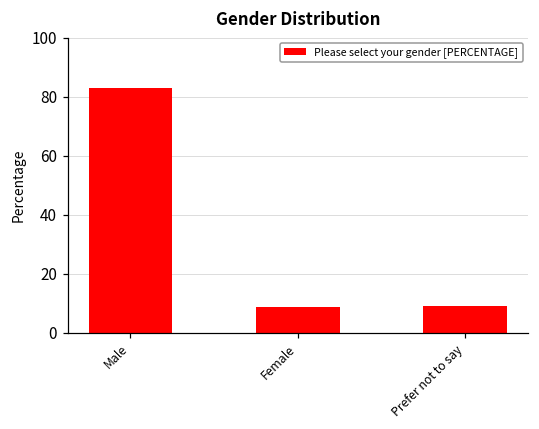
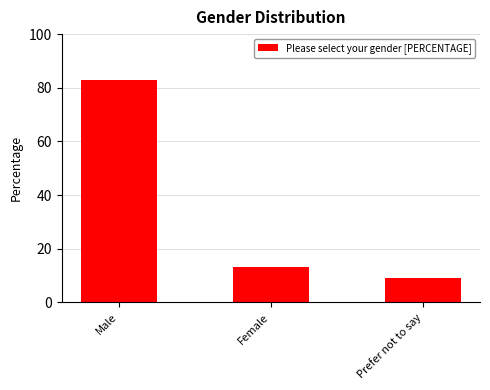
Female: 9 -> 13
